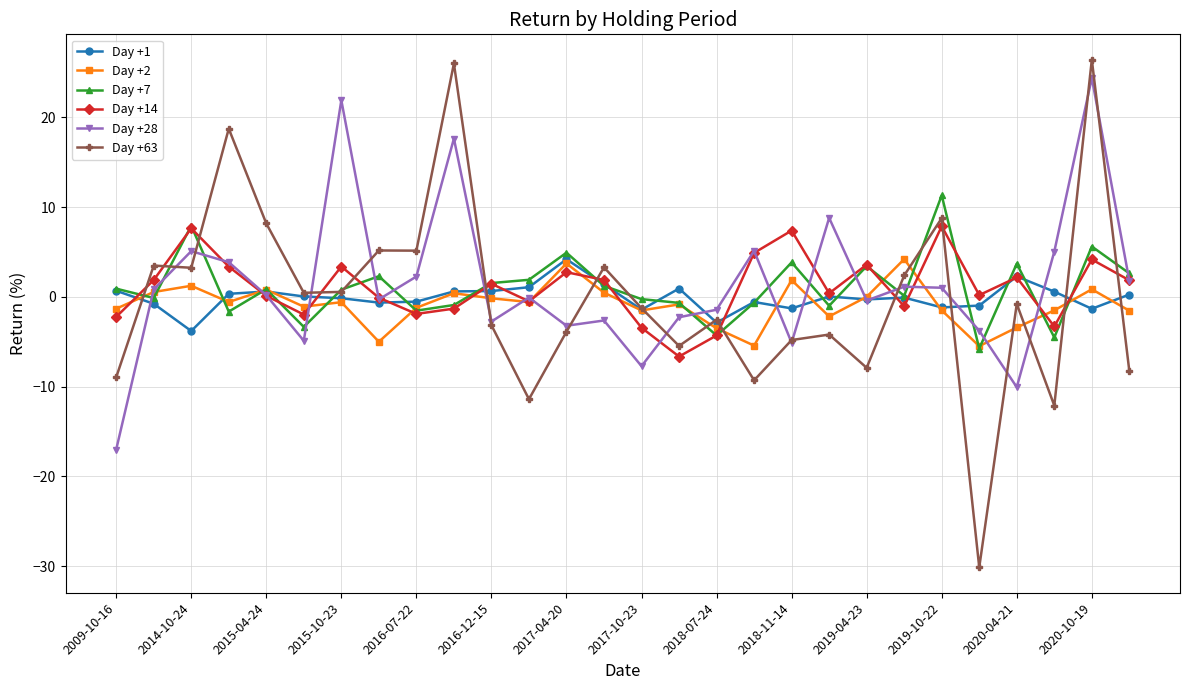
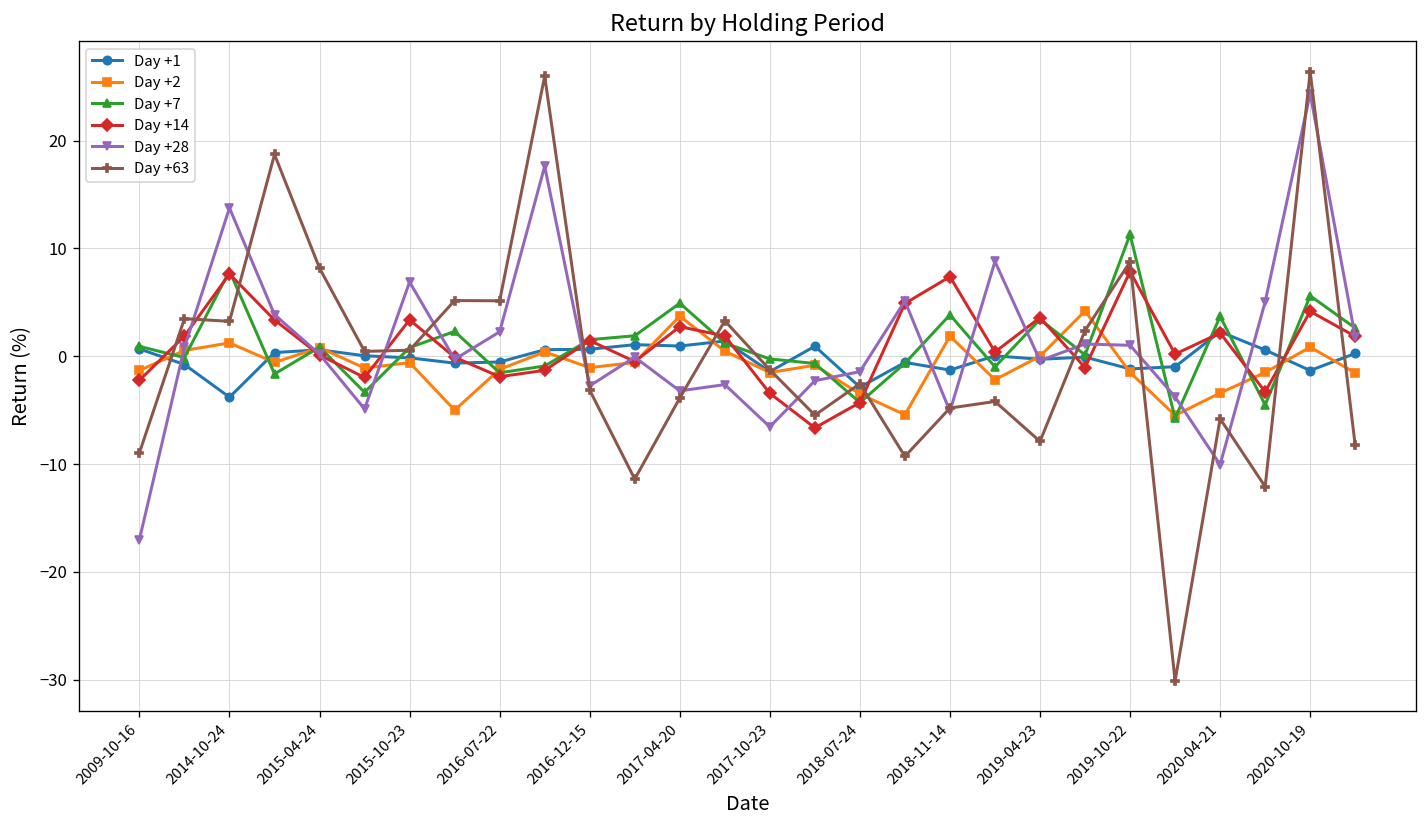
Day +28, 2014-10-24: 5 -> 14
Day +28, 2015-10-23: 22 -> 7
Day +2, 2016-12-15: 0 -> -1
Day +1, 2017-04-20: 4 -> 1
Day +28, 2017-10-23: -8 -> -7
Day +63, 2020-04-21: -1 -> -6
